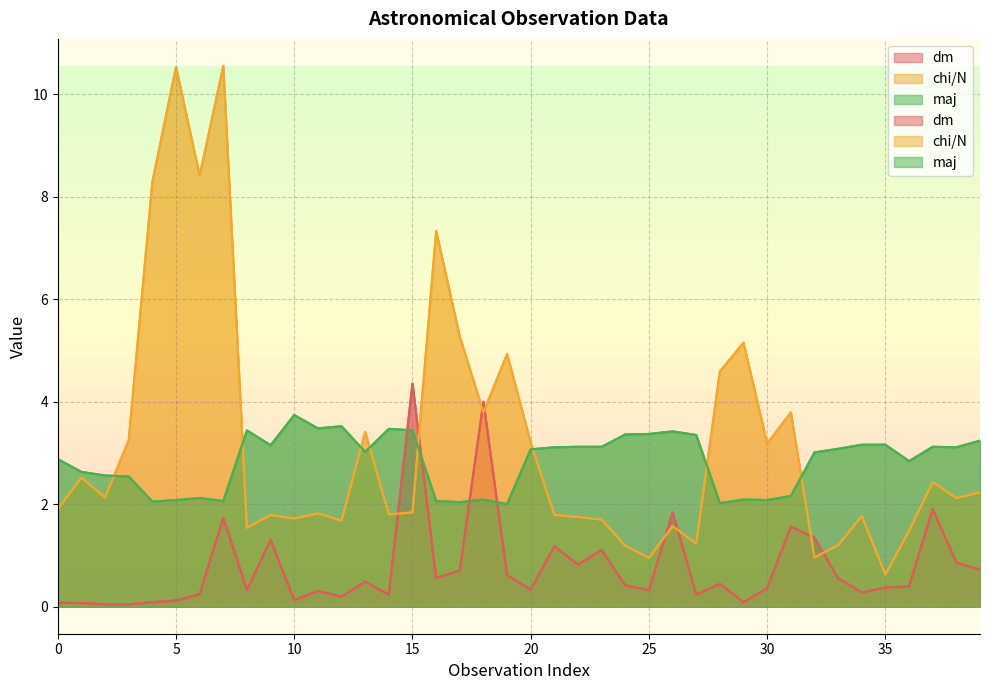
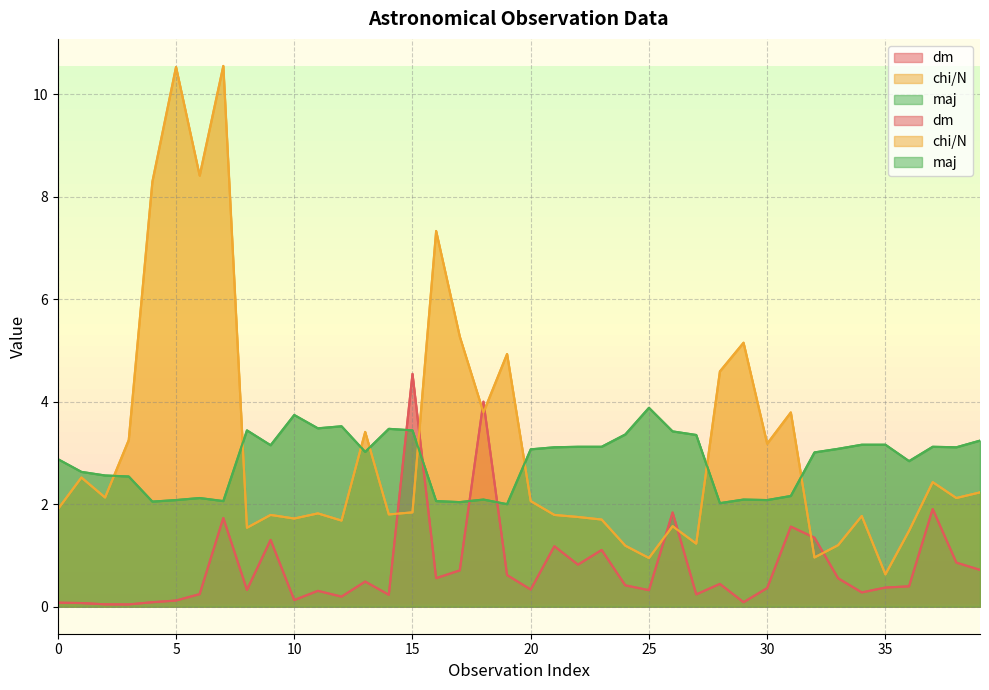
dm, 15: 4.4 -> 4.5
chi/N, 20: 3.2 -> 2.1
maj, 25: 3.4 -> 3.9
